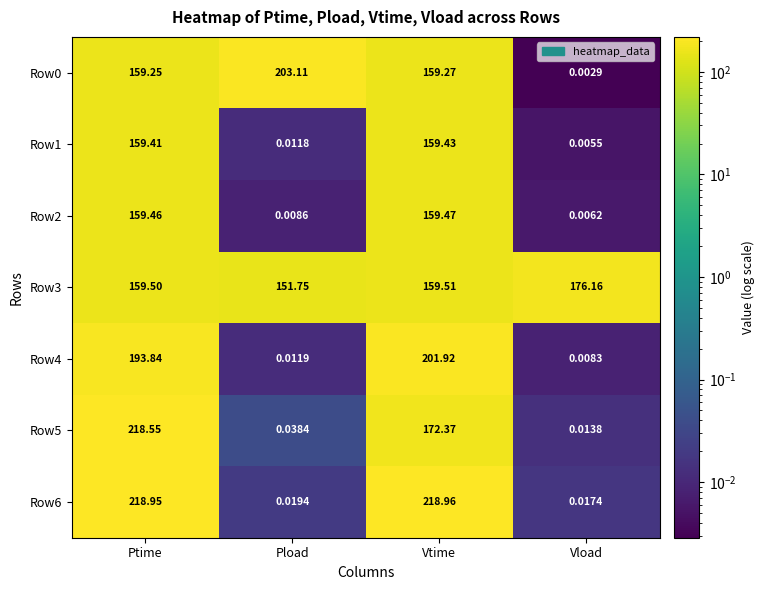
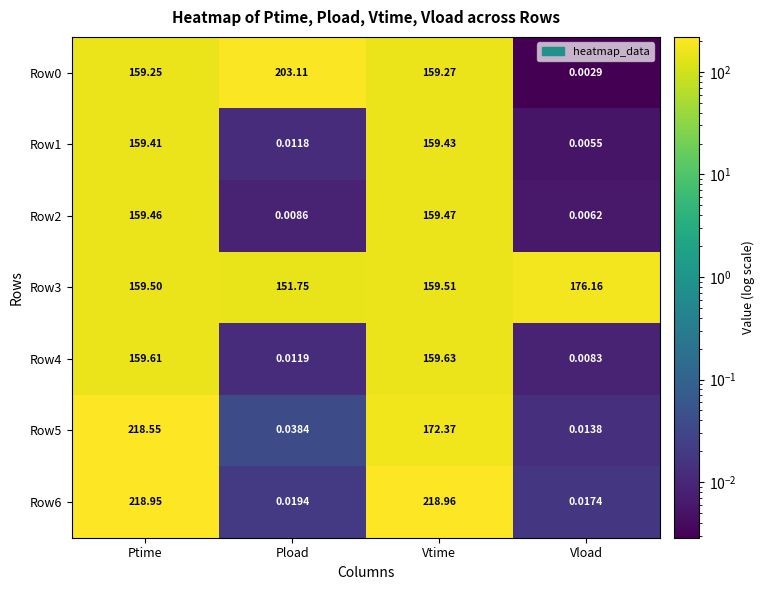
Row4, Ptime: 193.84 -> 159.61
Row4, Vtime: 201.92 -> 159.63
